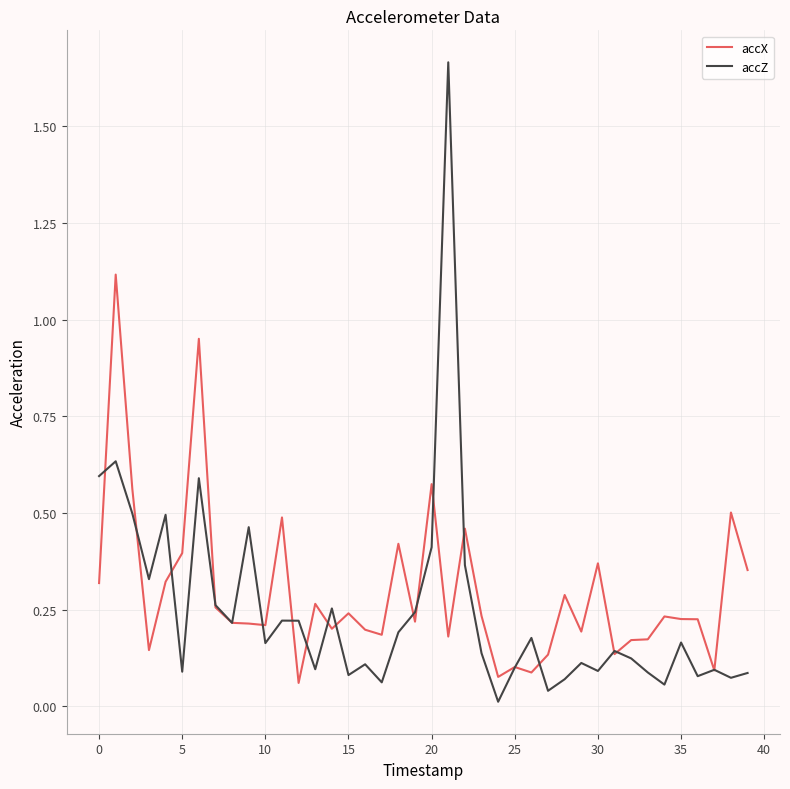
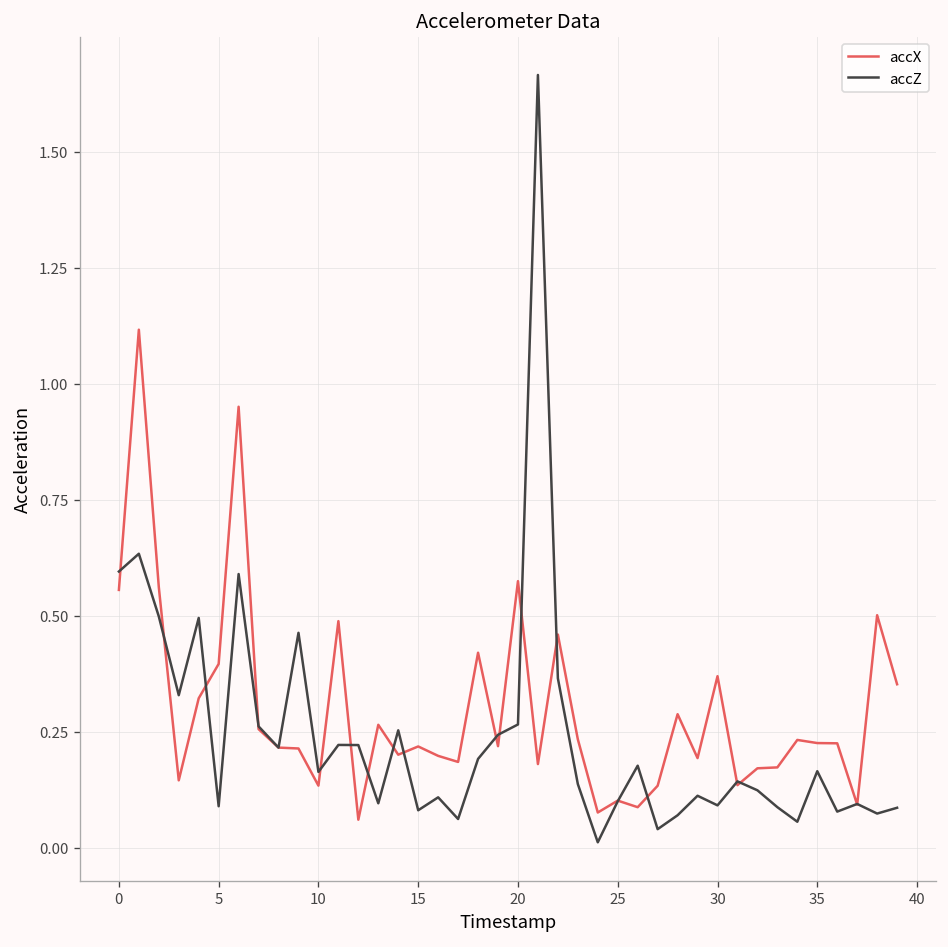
accX, 0: 0.32 -> 0.56
accX, 10: 0.21 -> 0.13
accX, 15: 0.24 -> 0.22
accZ, 20: 0.41 -> 0.27
